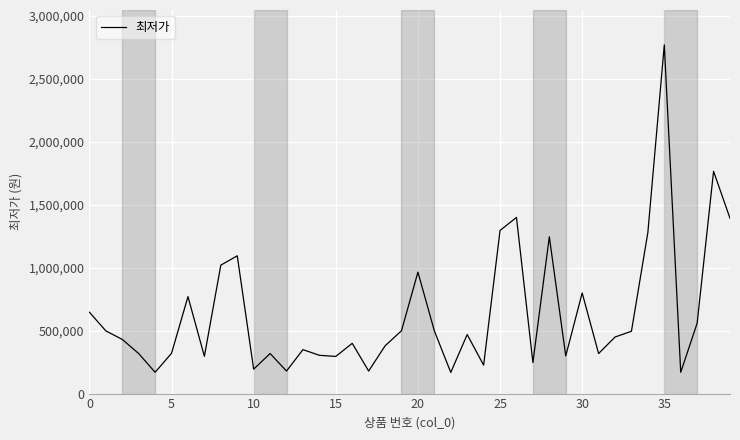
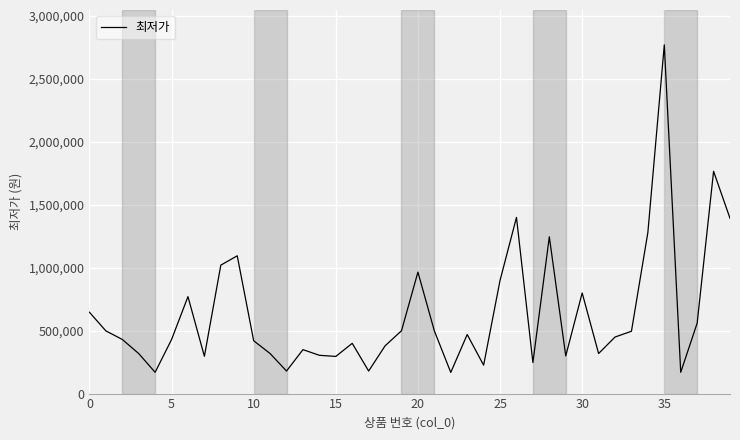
5: 320,000 -> 430,000
10: 190,000 -> 420,000
25: 1,300,000 -> 900,000
